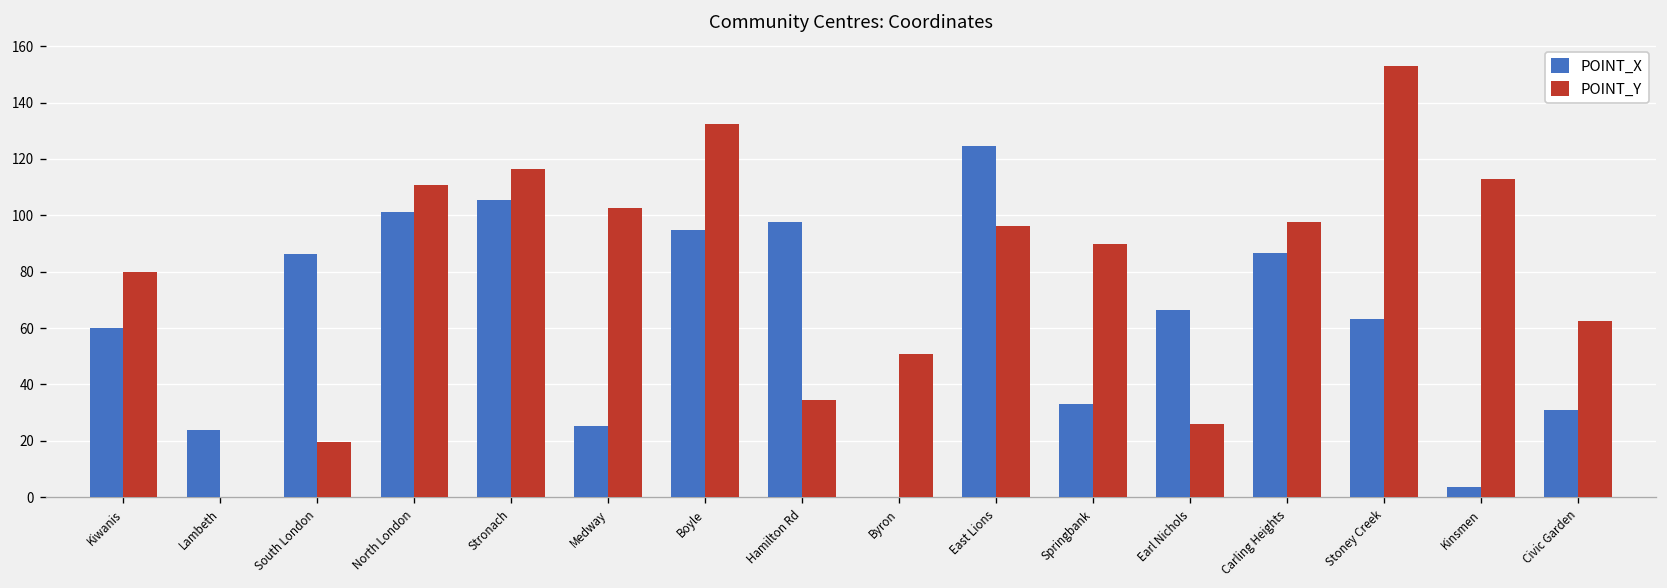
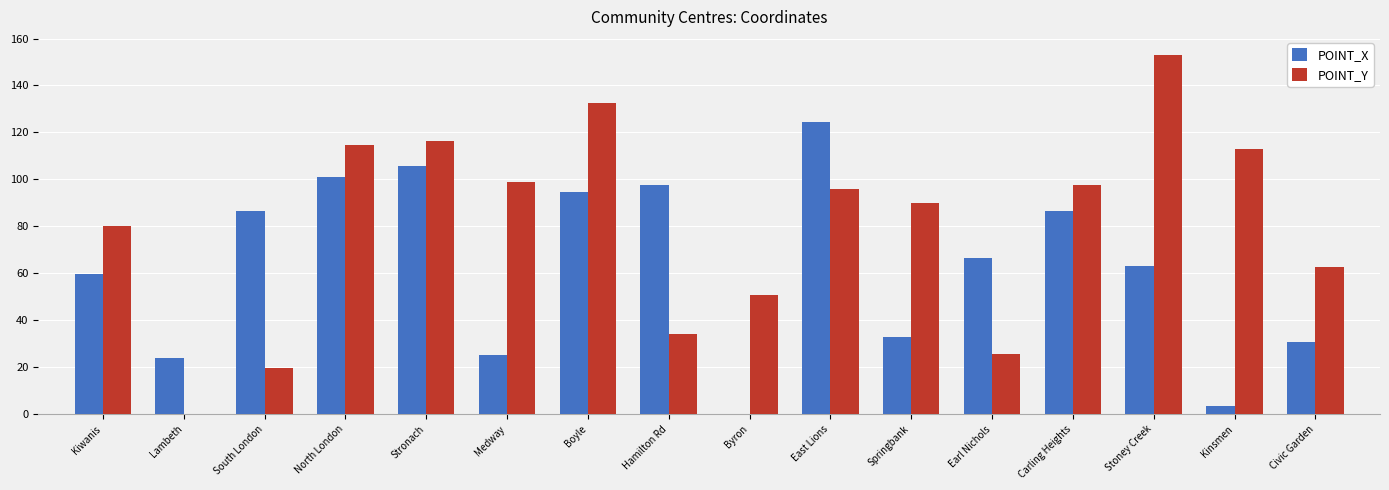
POINT_Y, North London: 111 -> 115
POINT_Y, Medway: 103 -> 99
